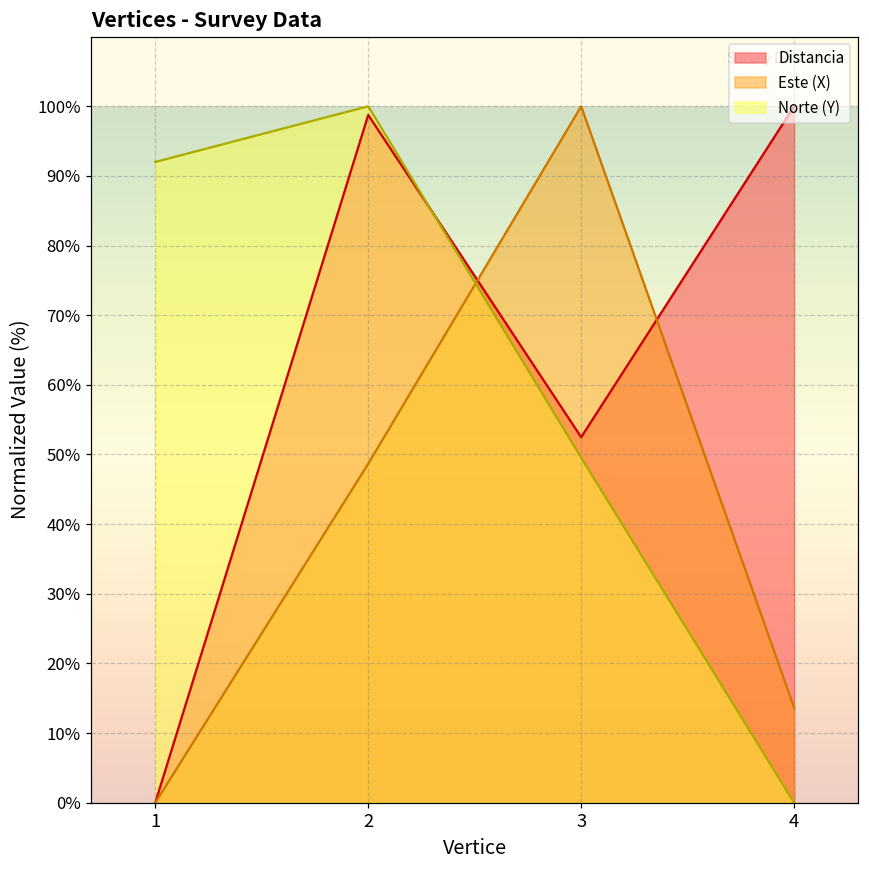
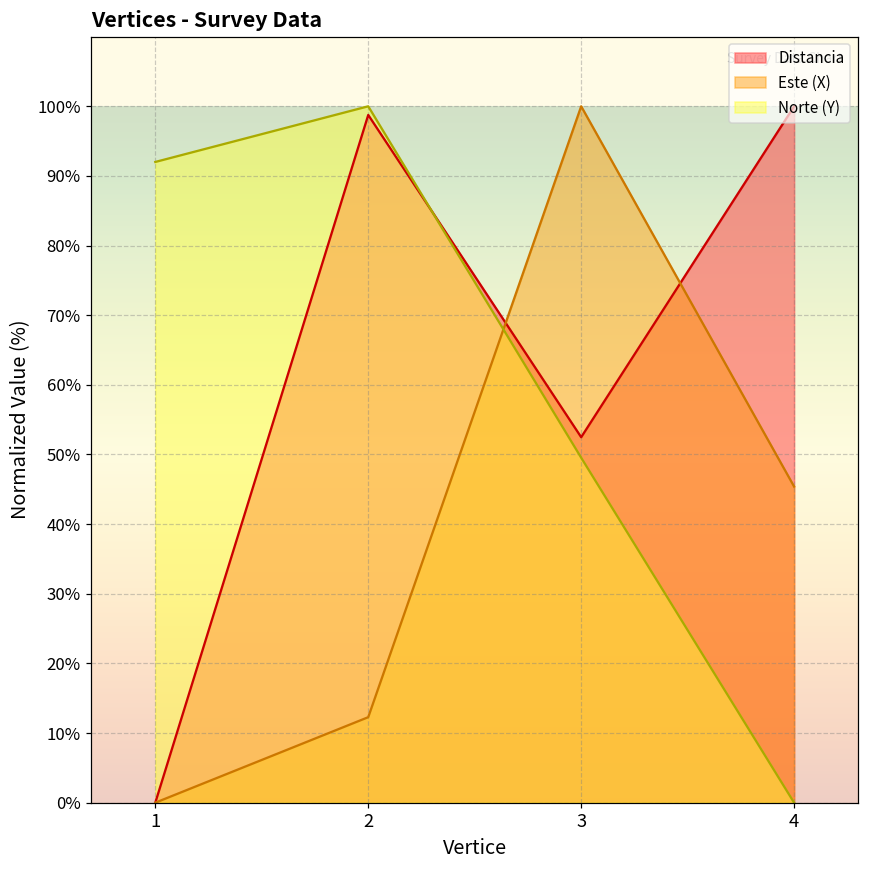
Este (X), 2: 49% -> 12%
Este (X), 4: 14% -> 45%
